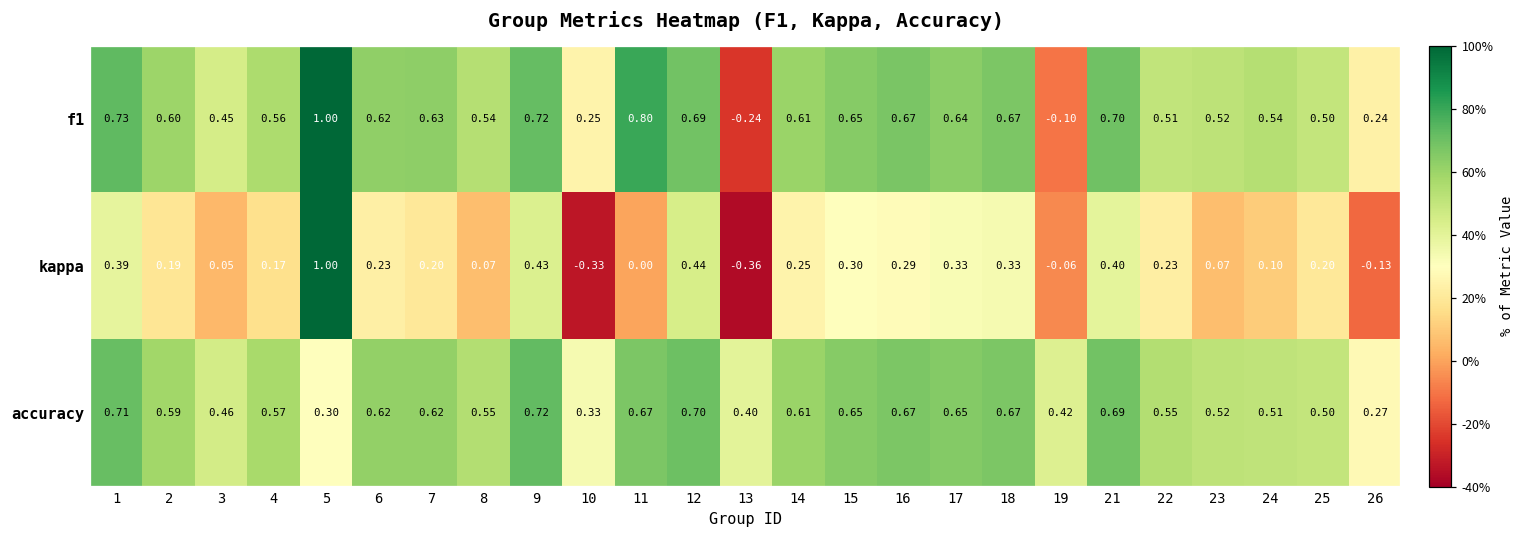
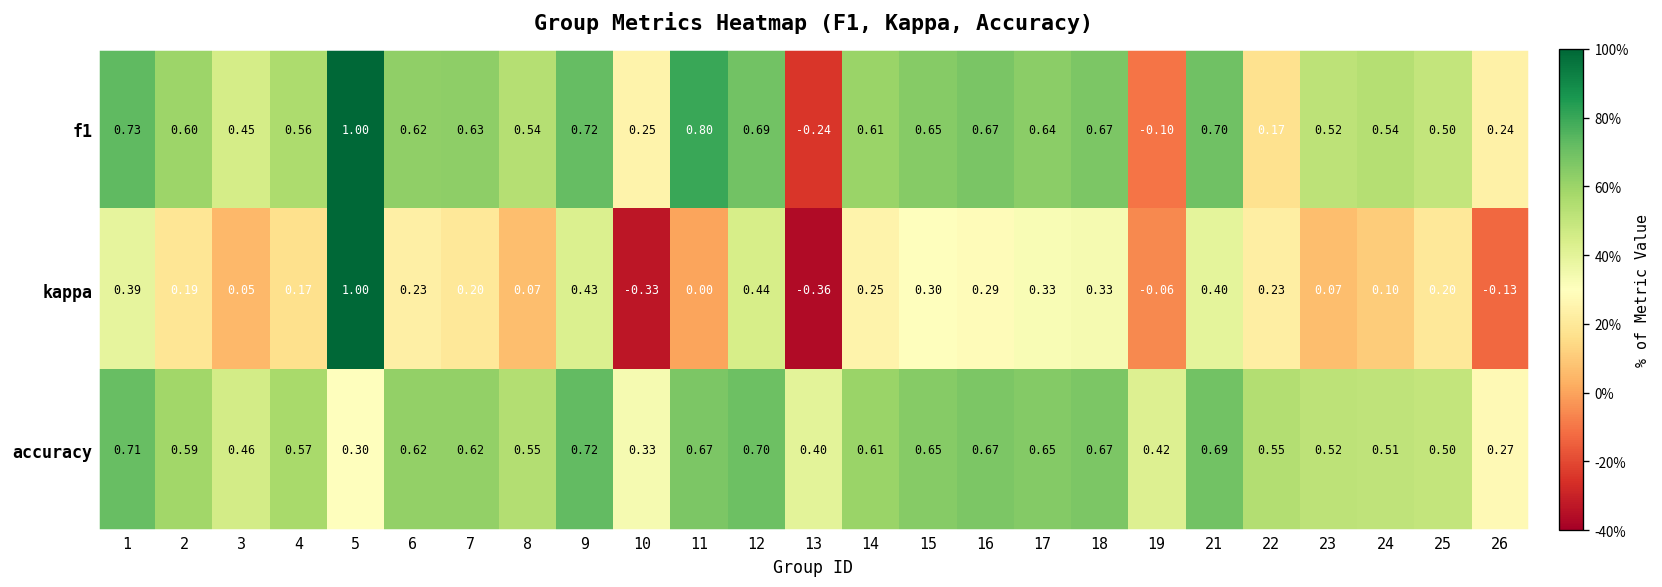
f1, 22: 0.51 -> 0.17
